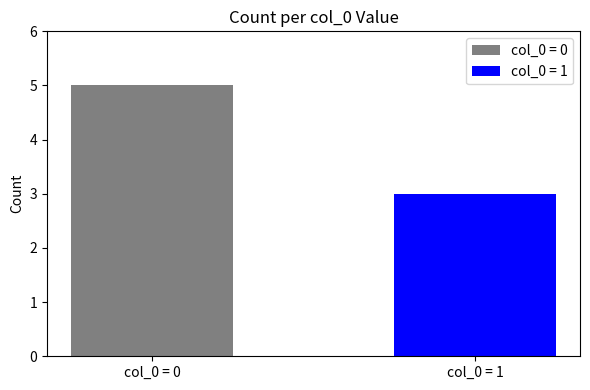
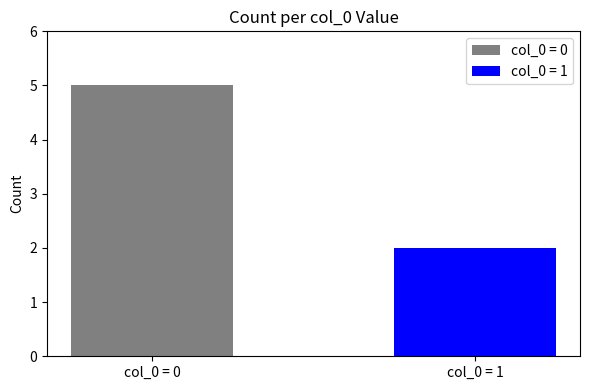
col_0 = 1: 3 -> 2
